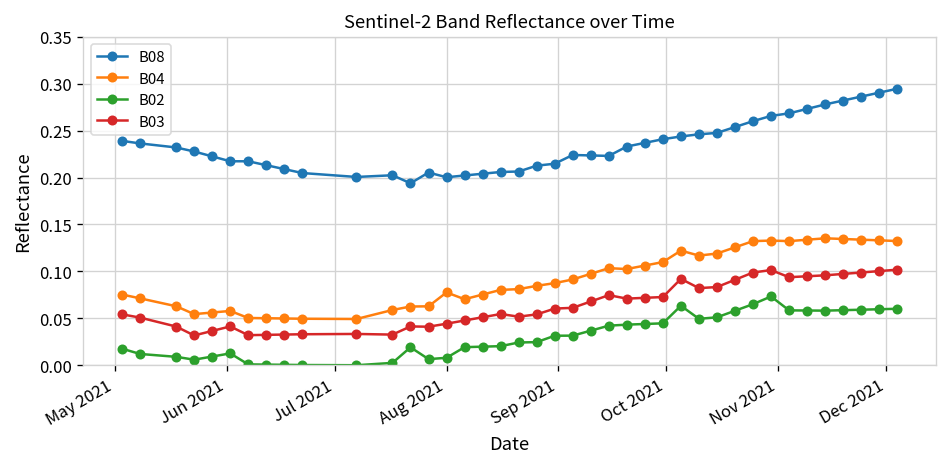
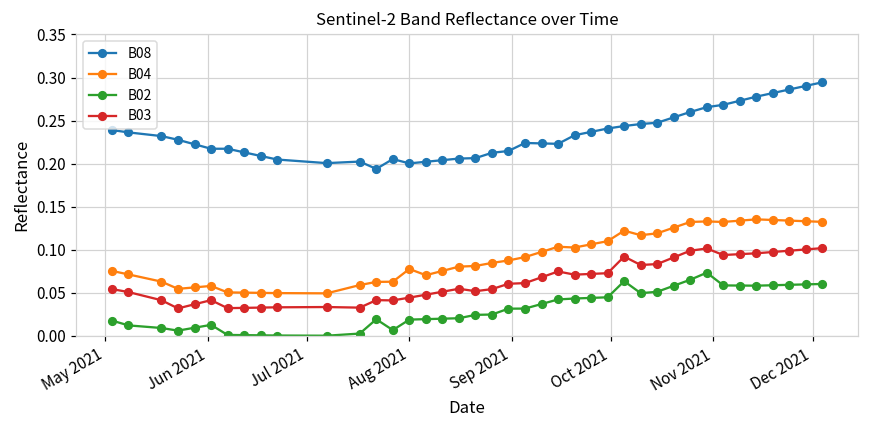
B02, Aug 2021: 0.01 -> 0.02
